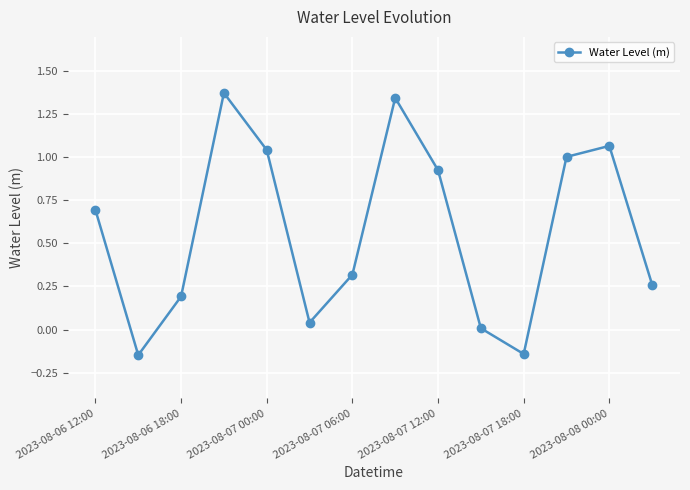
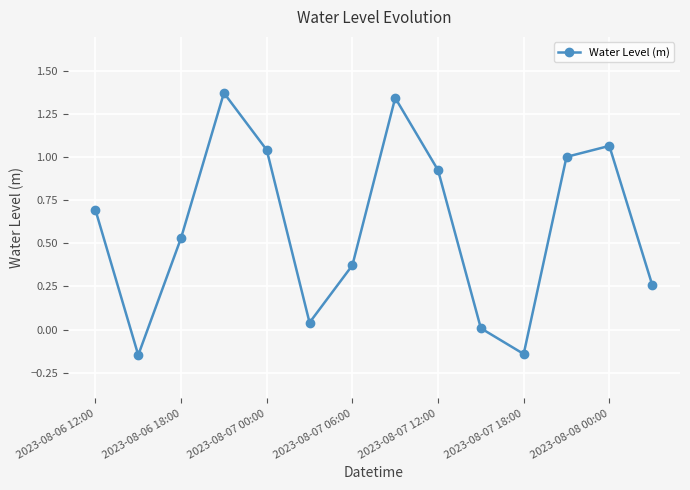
2023-08-06 18:00: 0.19 -> 0.53
2023-08-07 06:00: 0.32 -> 0.37
